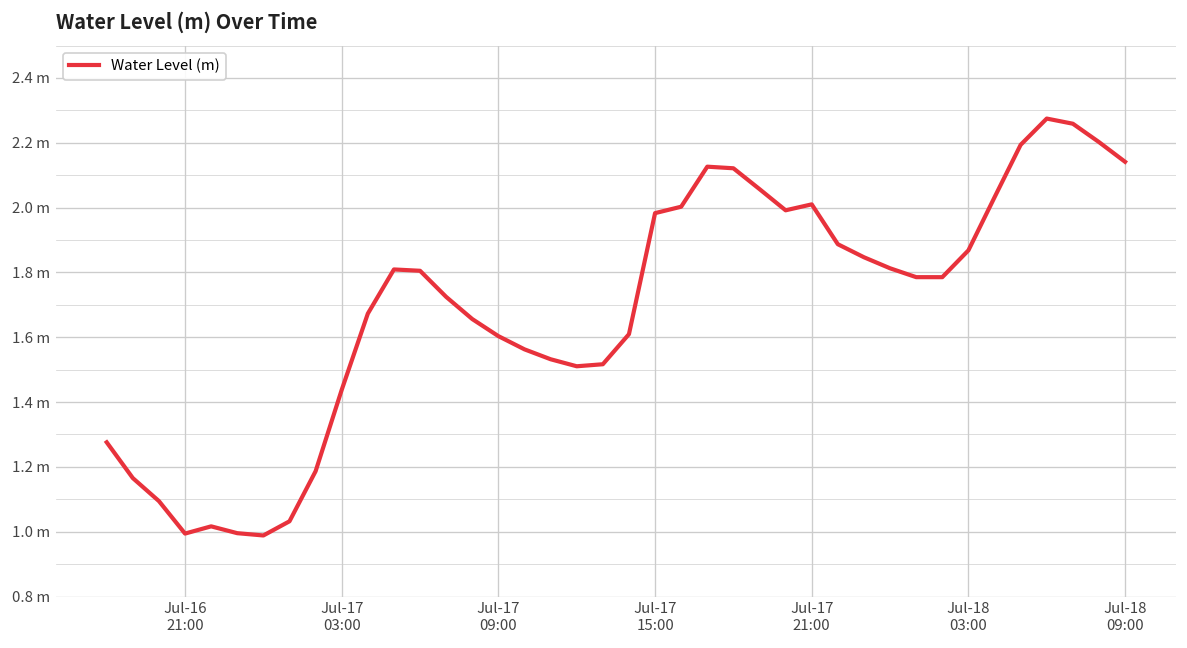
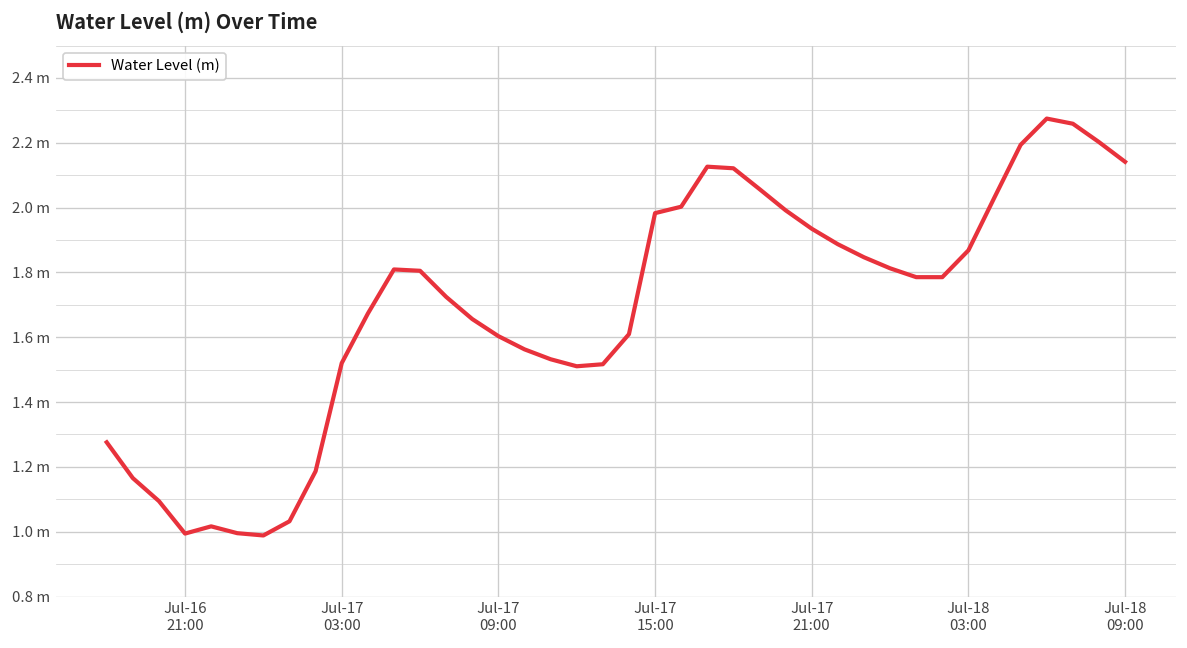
Jul-17 03:00: 1.44 m -> 1.52 m
Jul-17 21:00: 2.01 m -> 1.93 m
